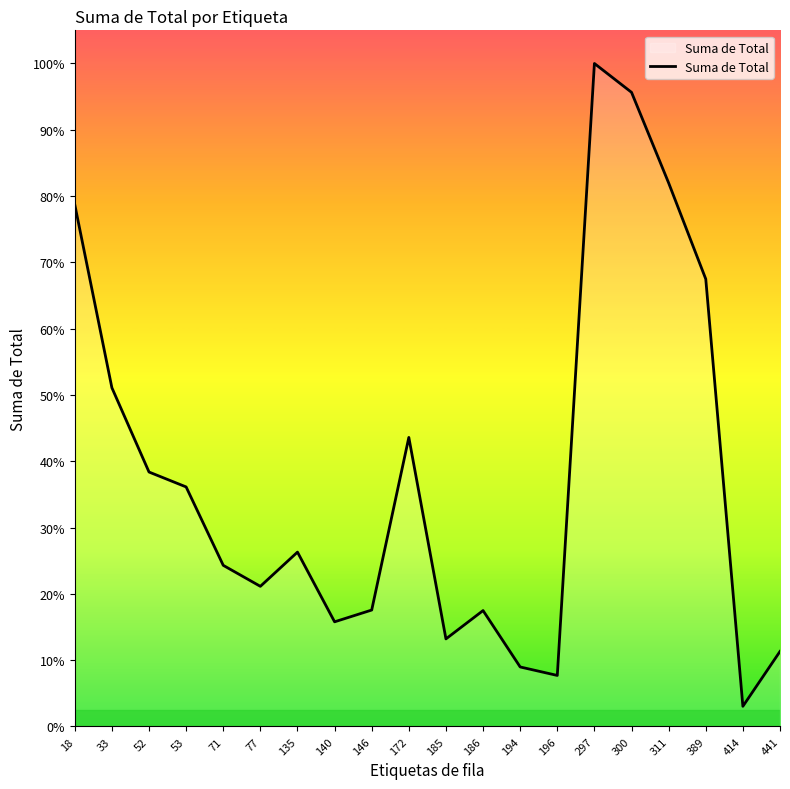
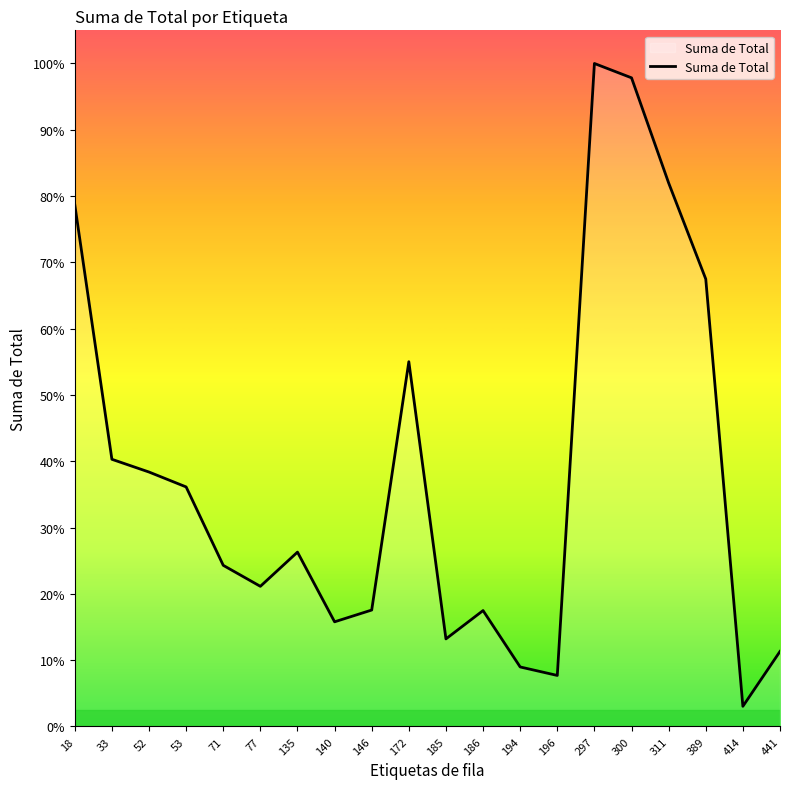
33: 51% -> 40%
172: 44% -> 55%
300: 96% -> 98%
